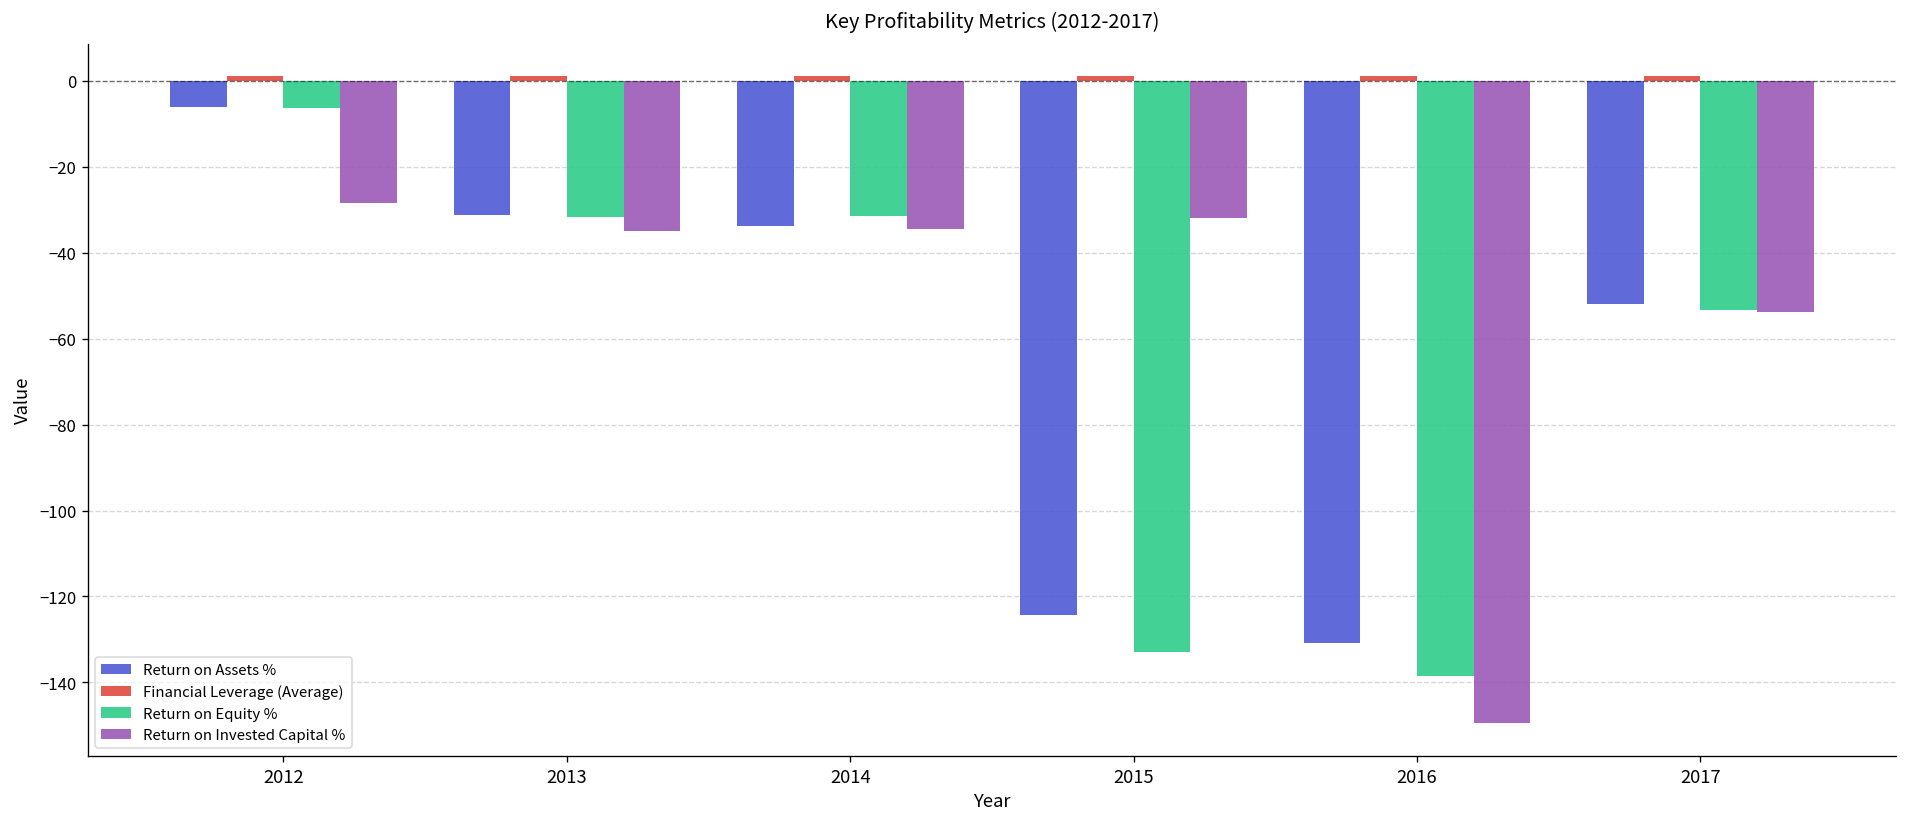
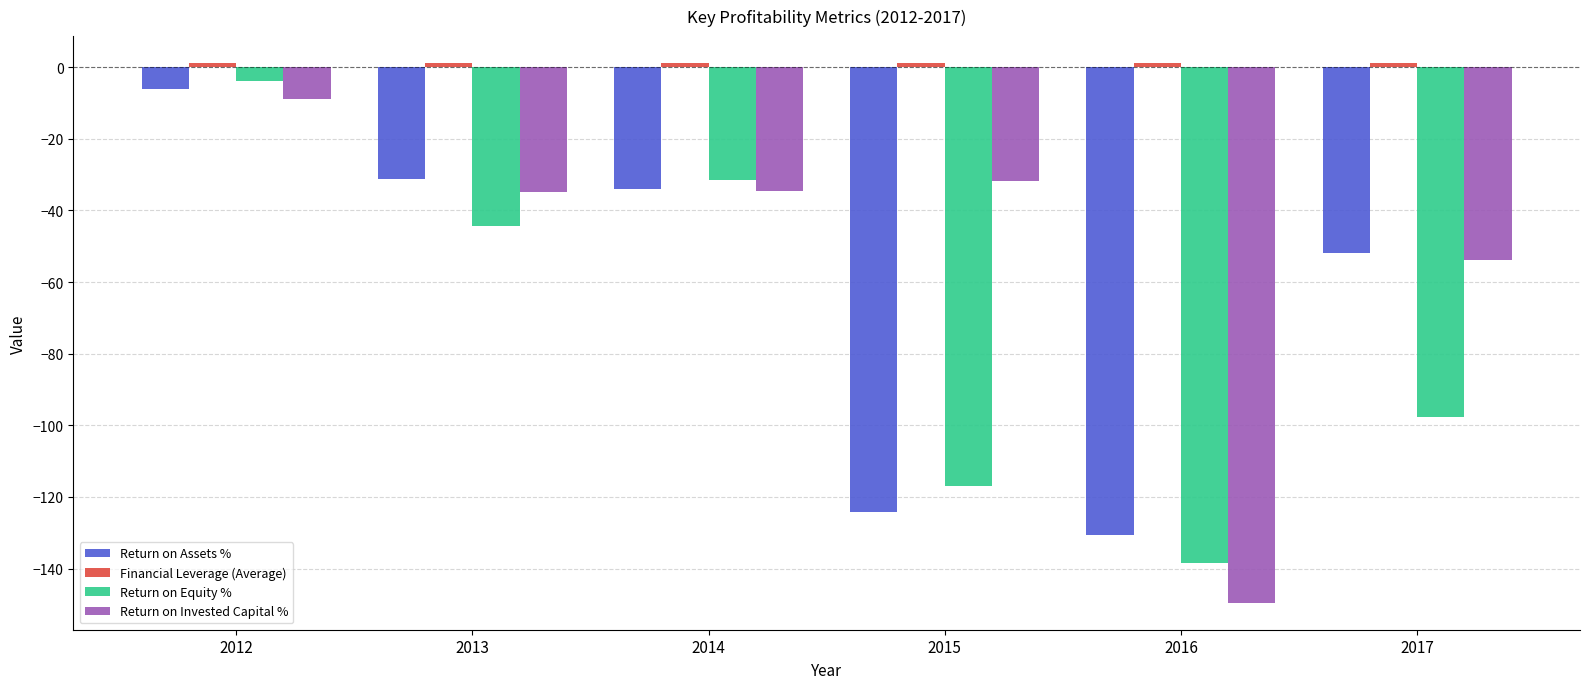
Return on Equity %, 2012: -6 -> -4
Return on Invested Capital %, 2012: -29 -> -9
Return on Equity %, 2013: -32 -> -44
Return on Equity %, 2015: -133 -> -117
Return on Equity %, 2017: -53 -> -98
